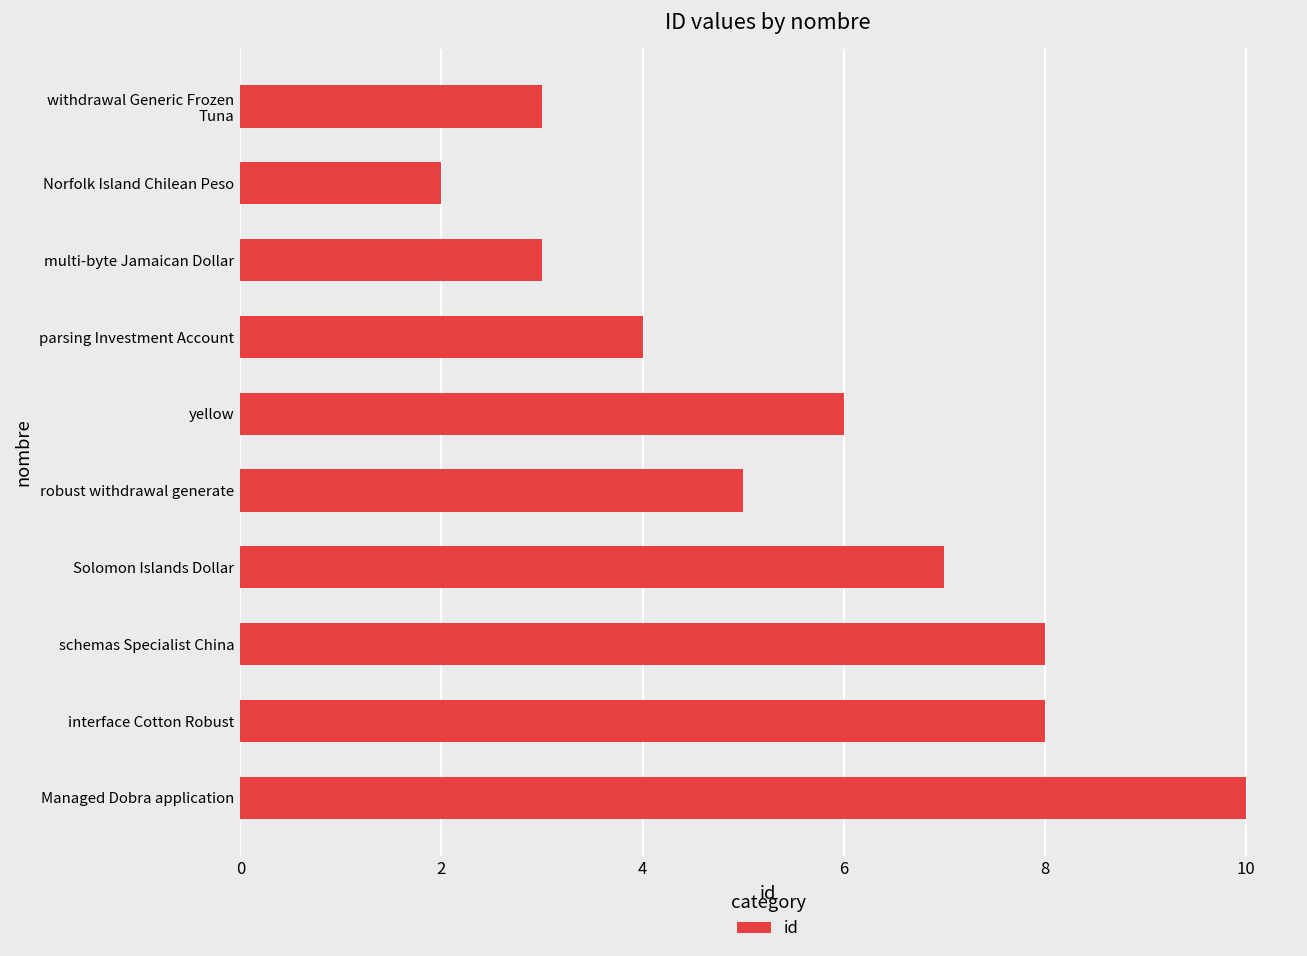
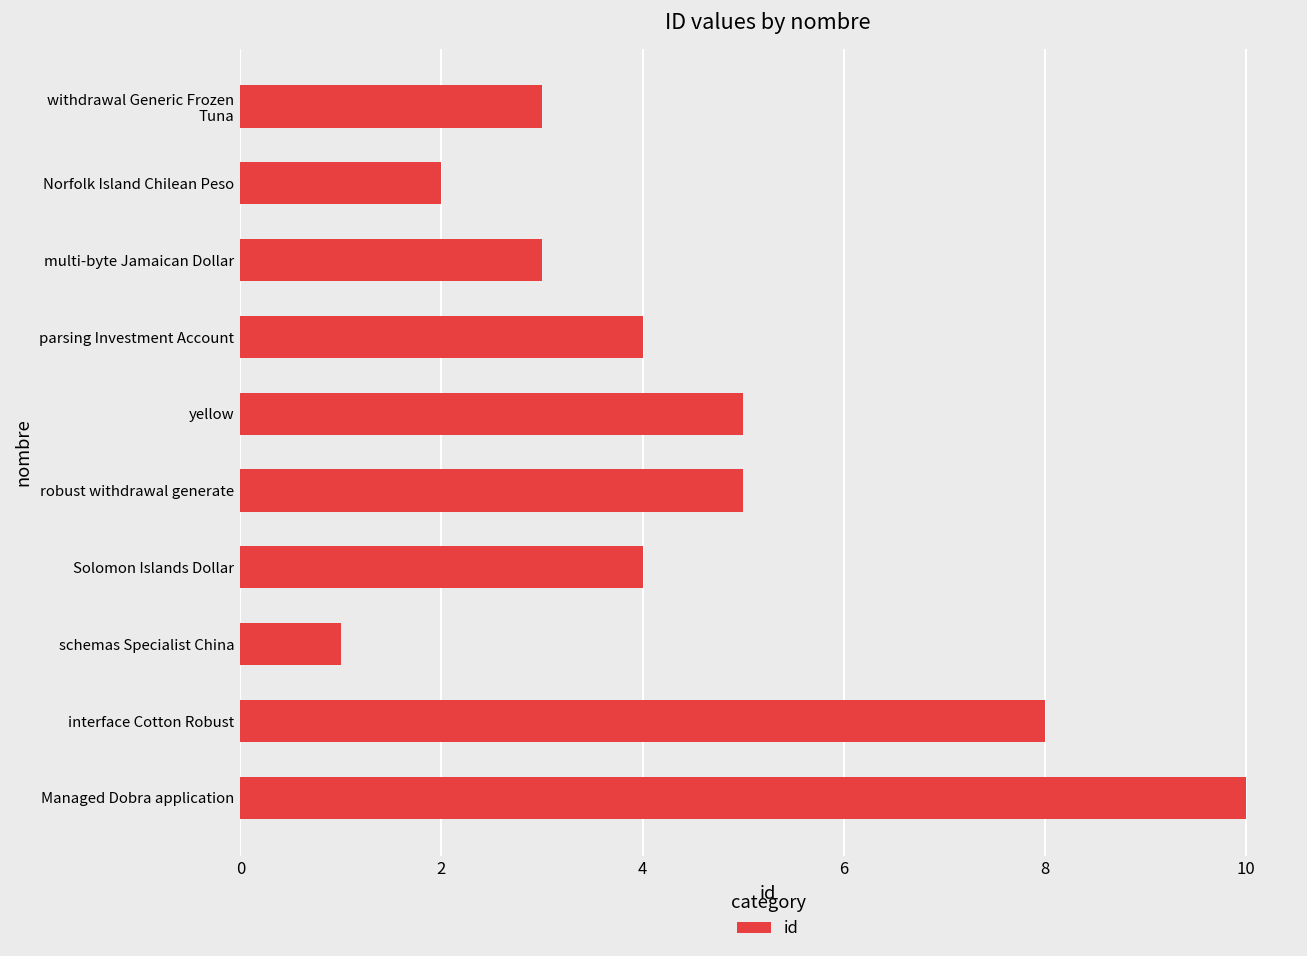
yellow: 6 -> 5
Solomon Islands Dollar: 7 -> 4
schemas Specialist China: 8 -> 1
